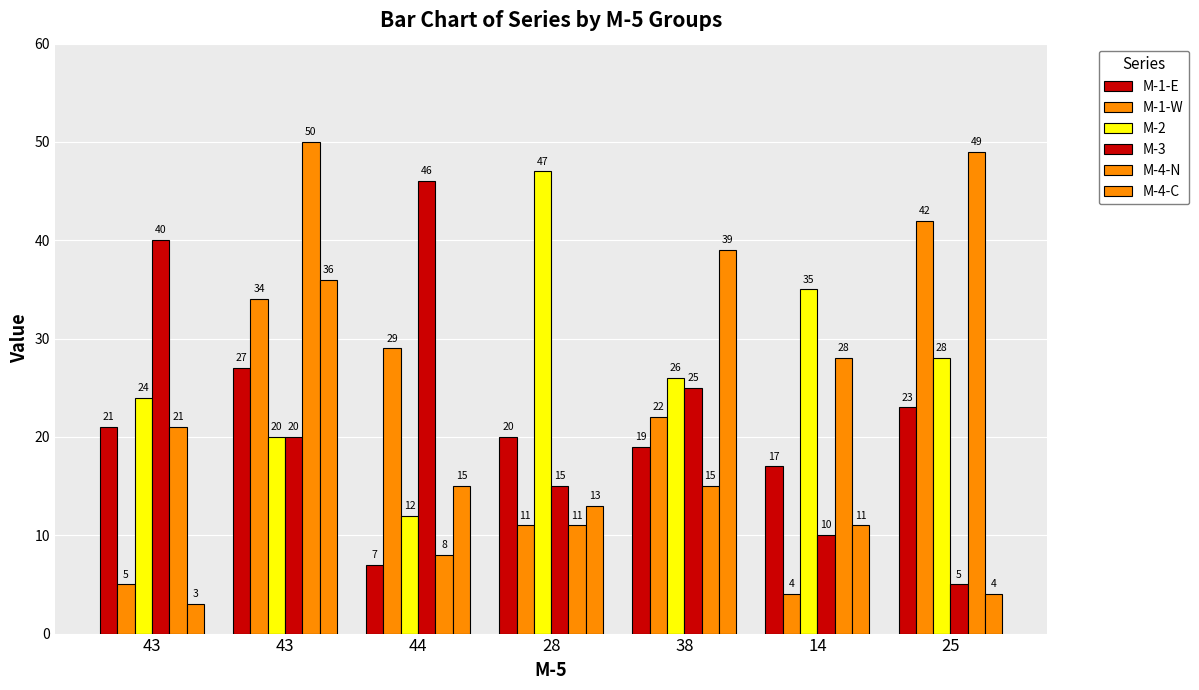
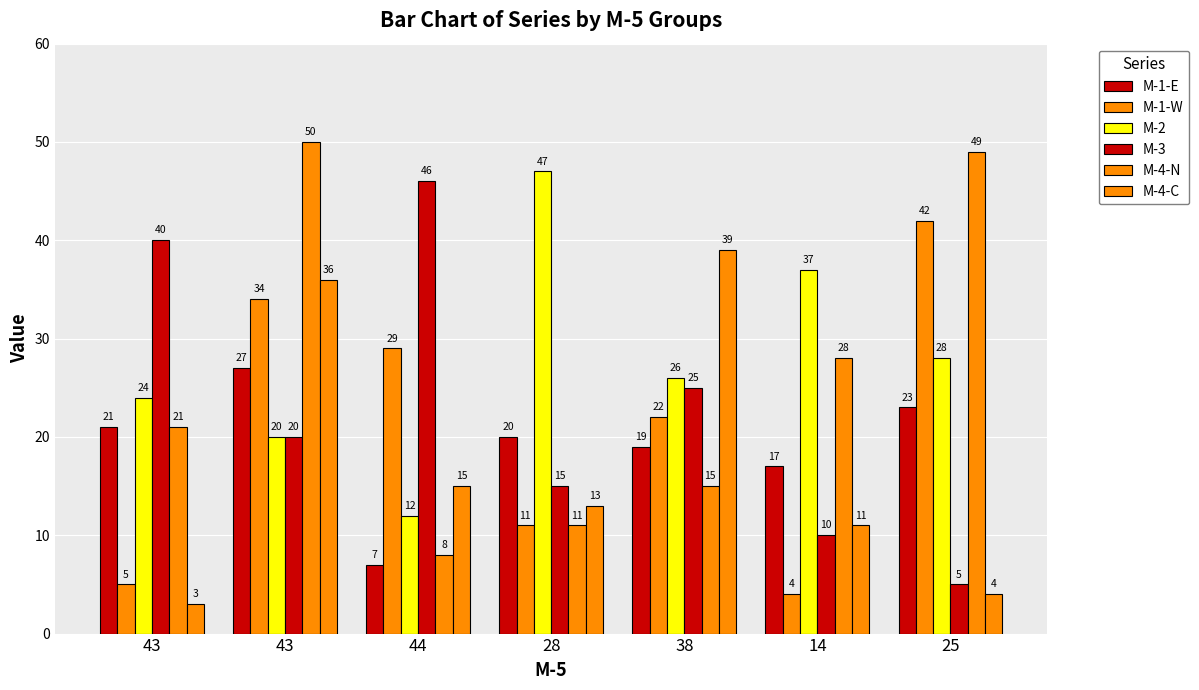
M-2, 14: 35 -> 37
